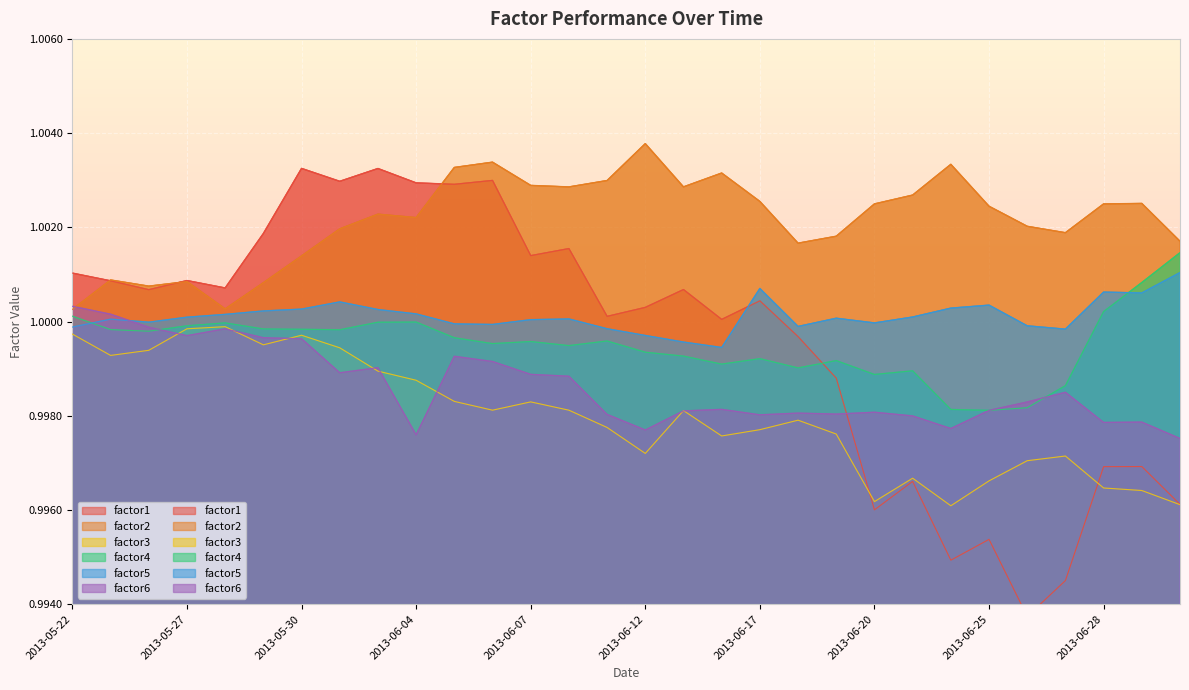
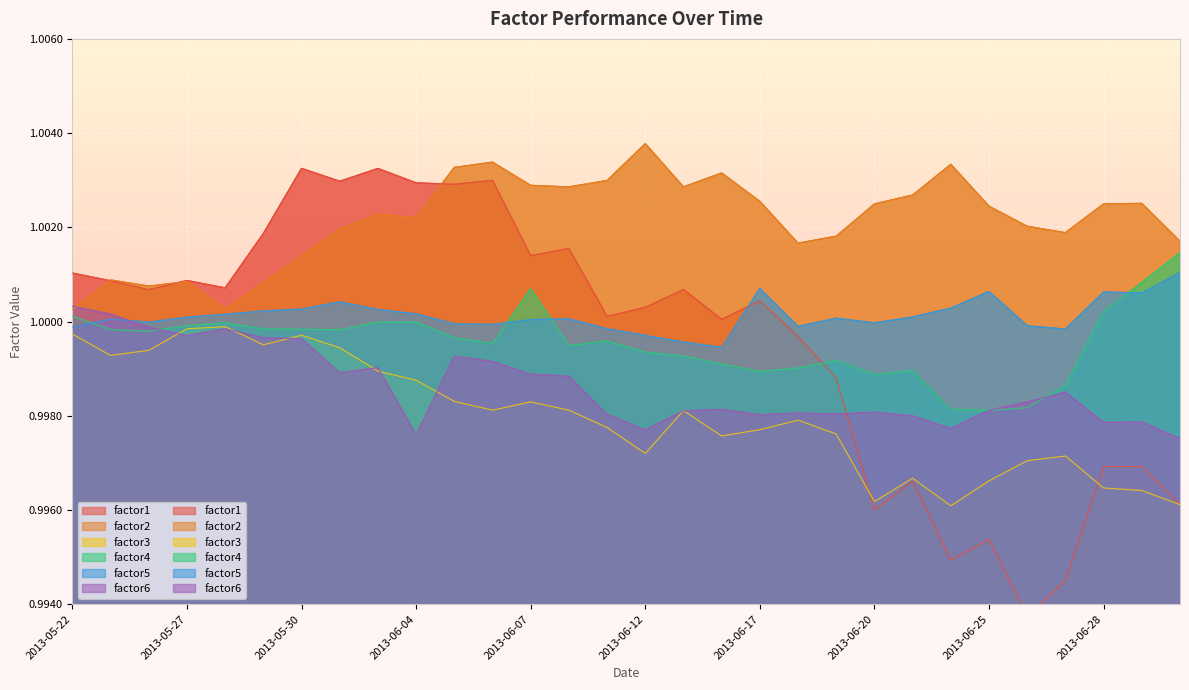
factor4, 2013-06-07: 0.9996 -> 1.0007
factor4, 2013-06-17: 0.9992 -> 0.9989
factor5, 2013-06-25: 1.0003 -> 1.0006
